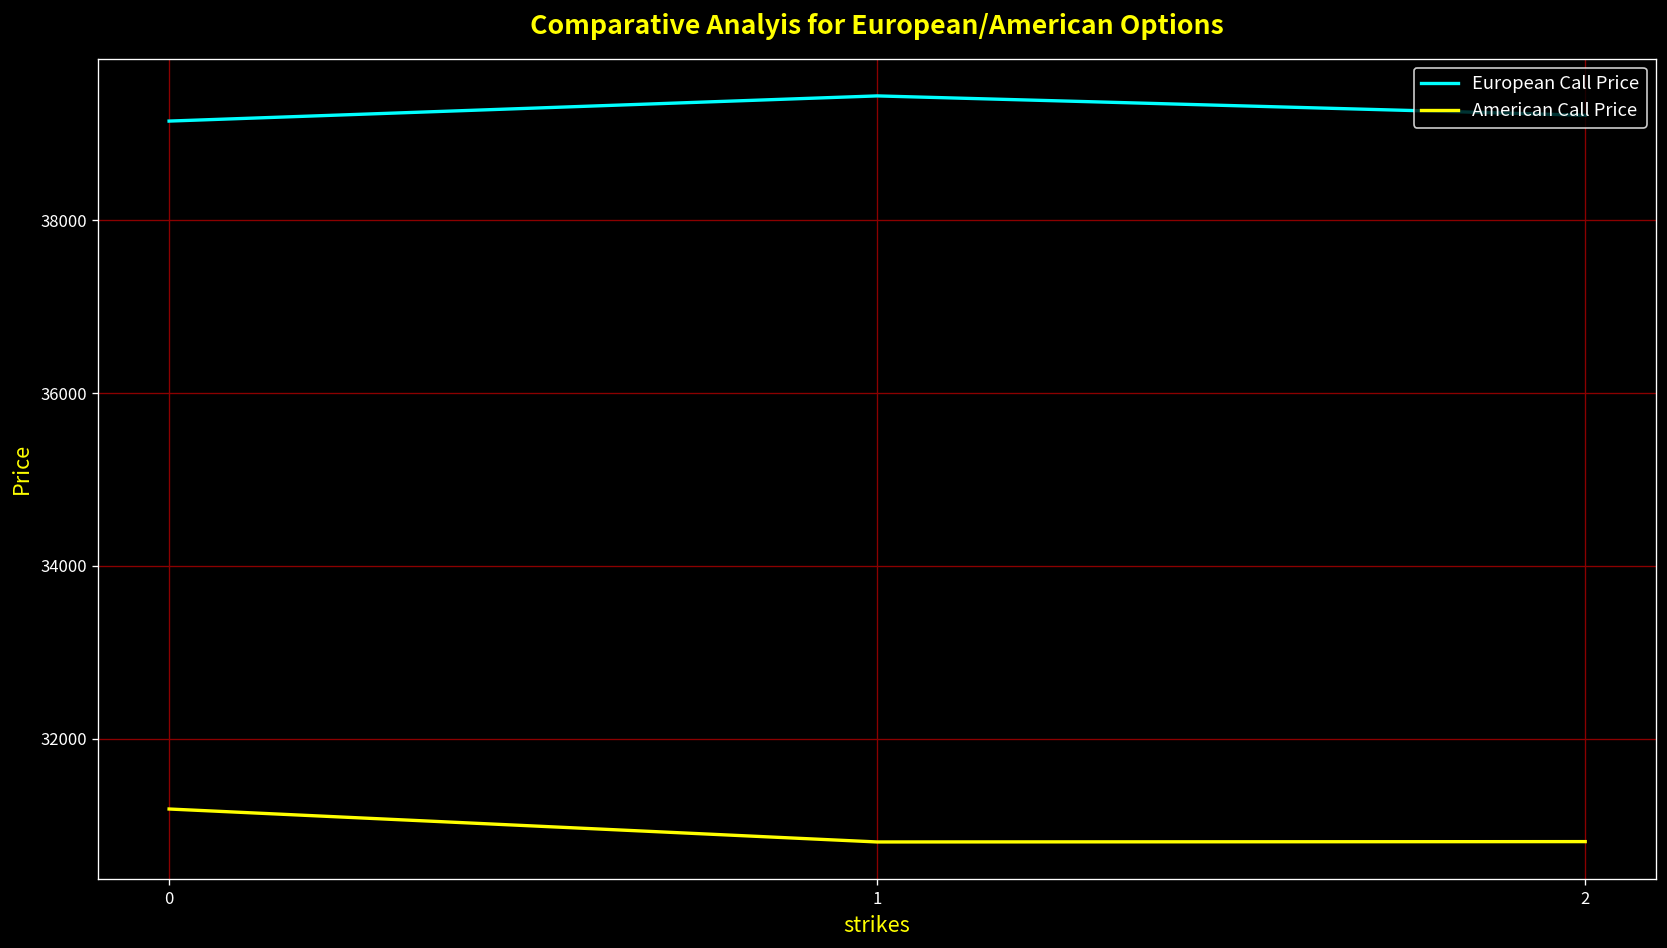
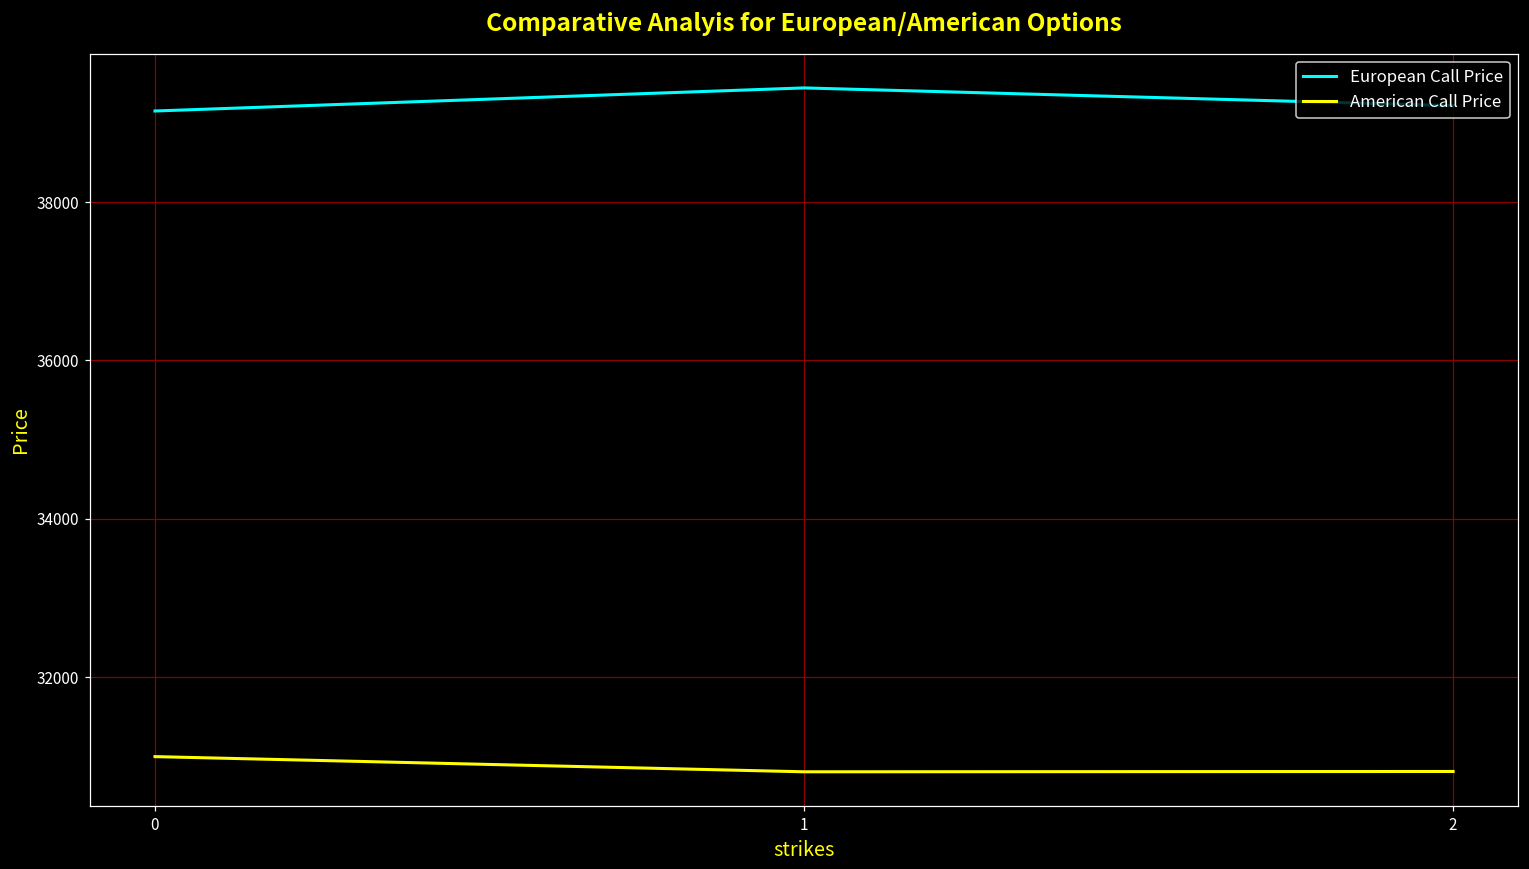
American Call Price, 0: 31200 -> 31000
